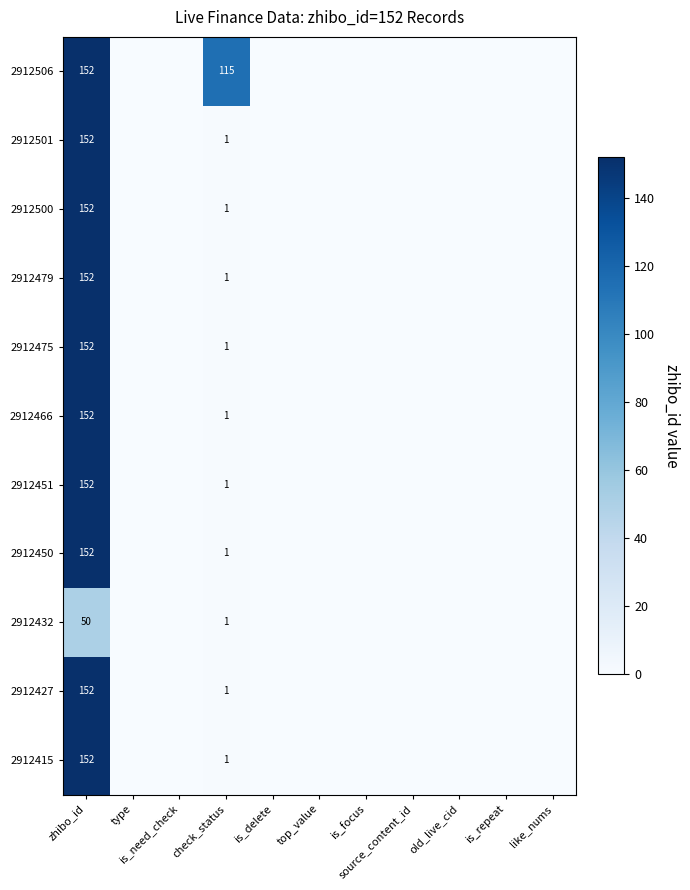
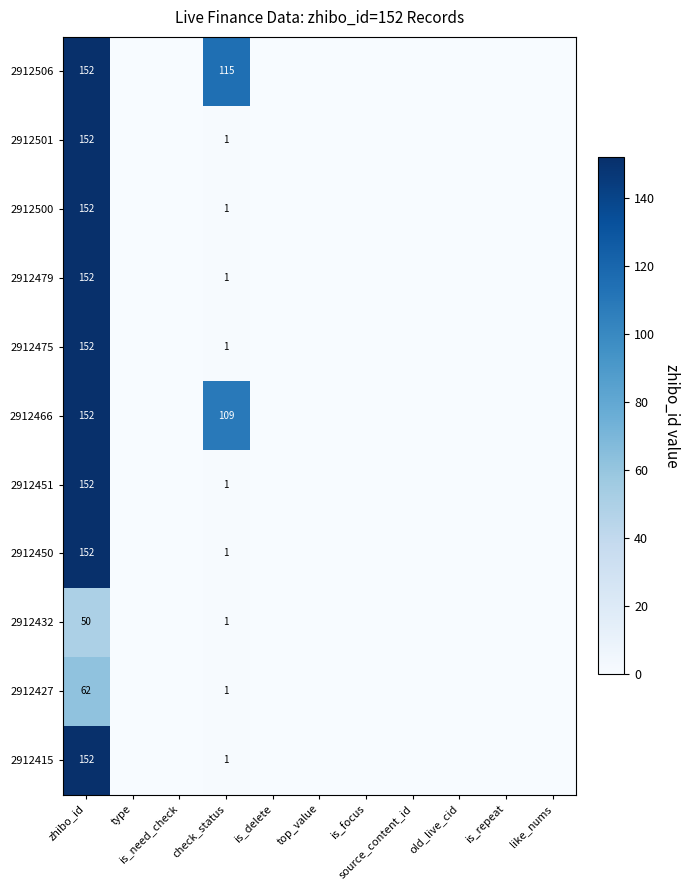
2912466, check_status: 1 -> 109
2912427, zhibo_id: 152 -> 62
